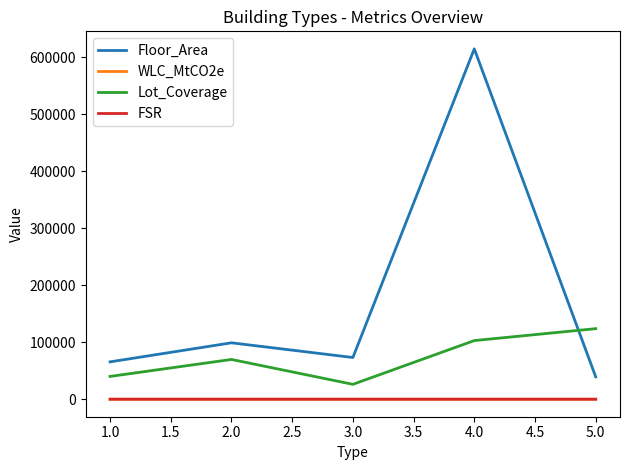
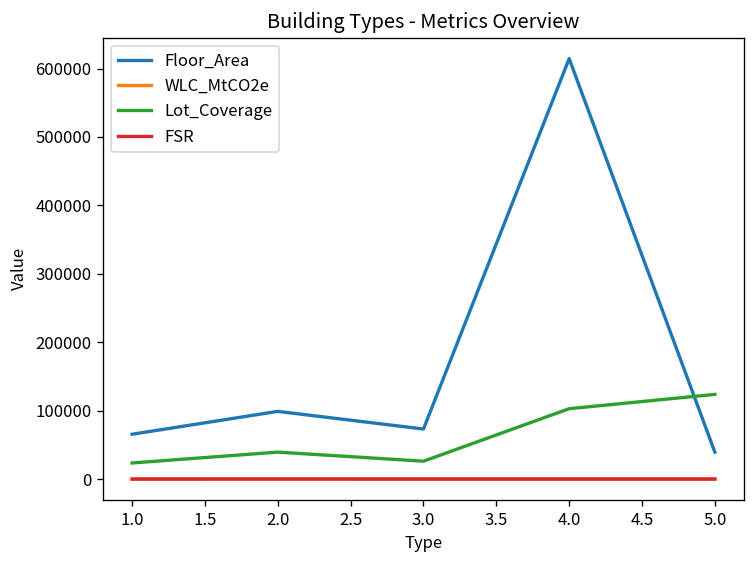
Lot_Coverage, 1.0: 40000 -> 20000
Lot_Coverage, 2.0: 70000 -> 40000
